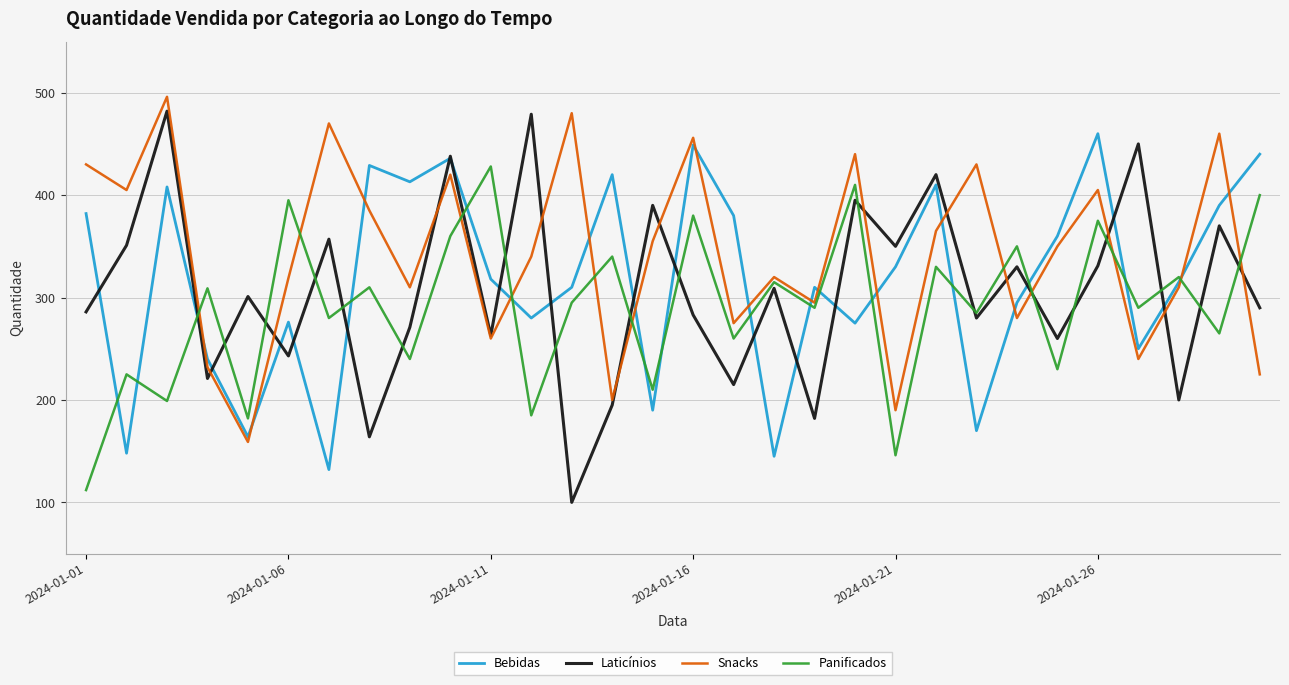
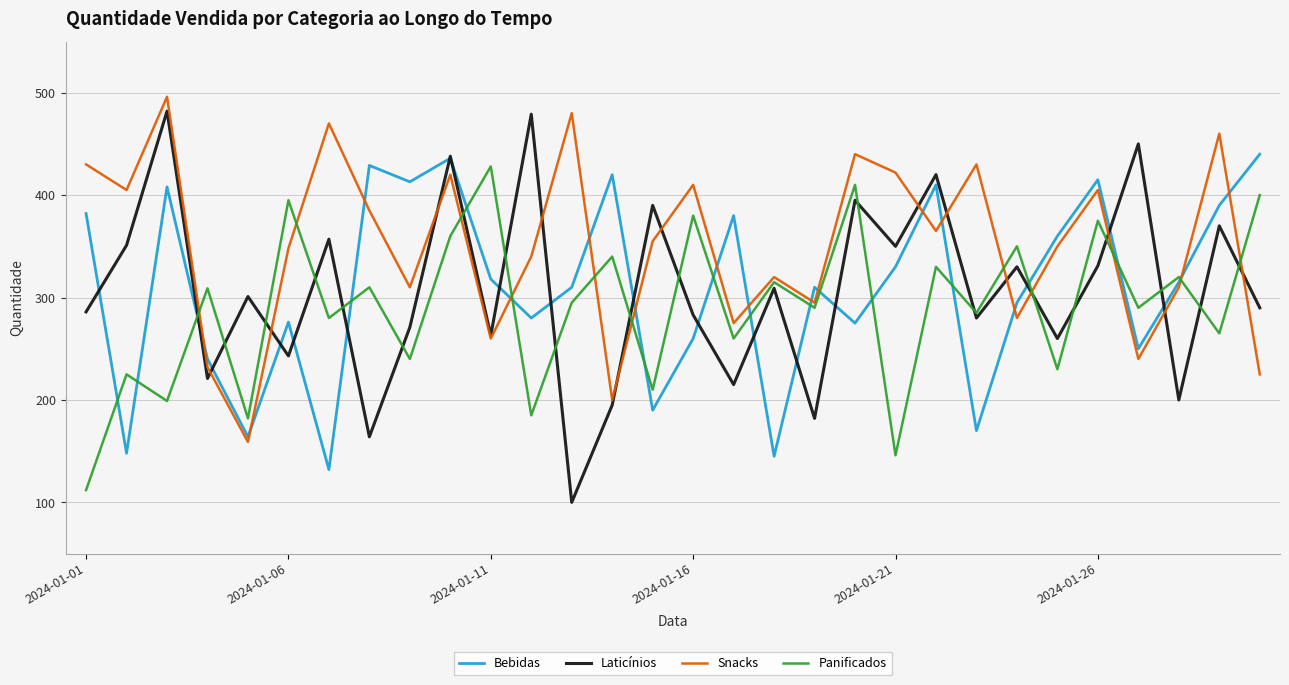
Snacks, 2024-01-06: 319 -> 348
Bebidas, 2024-01-16: 449 -> 260
Snacks, 2024-01-16: 456 -> 410
Snacks, 2024-01-21: 190 -> 422
Bebidas, 2024-01-26: 460 -> 415
